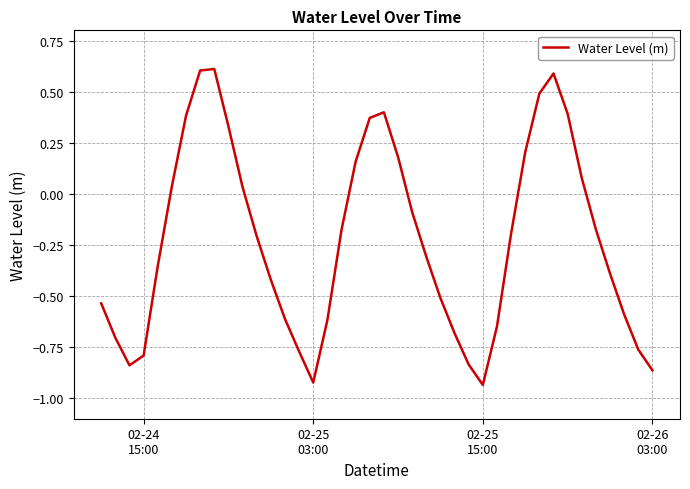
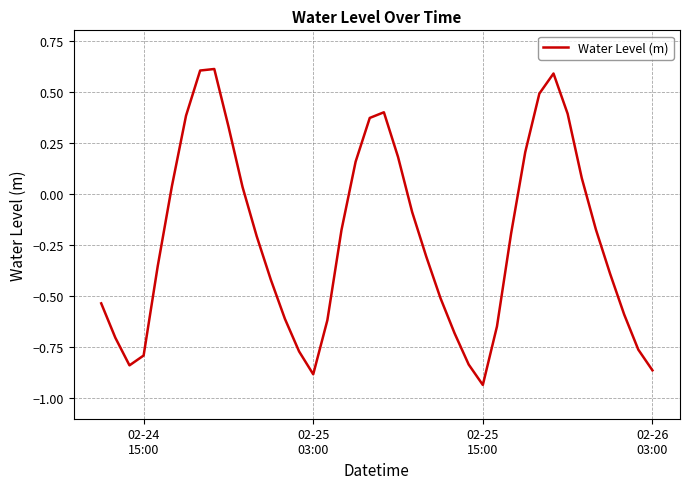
02-25 03:00: -0.92 -> -0.88
